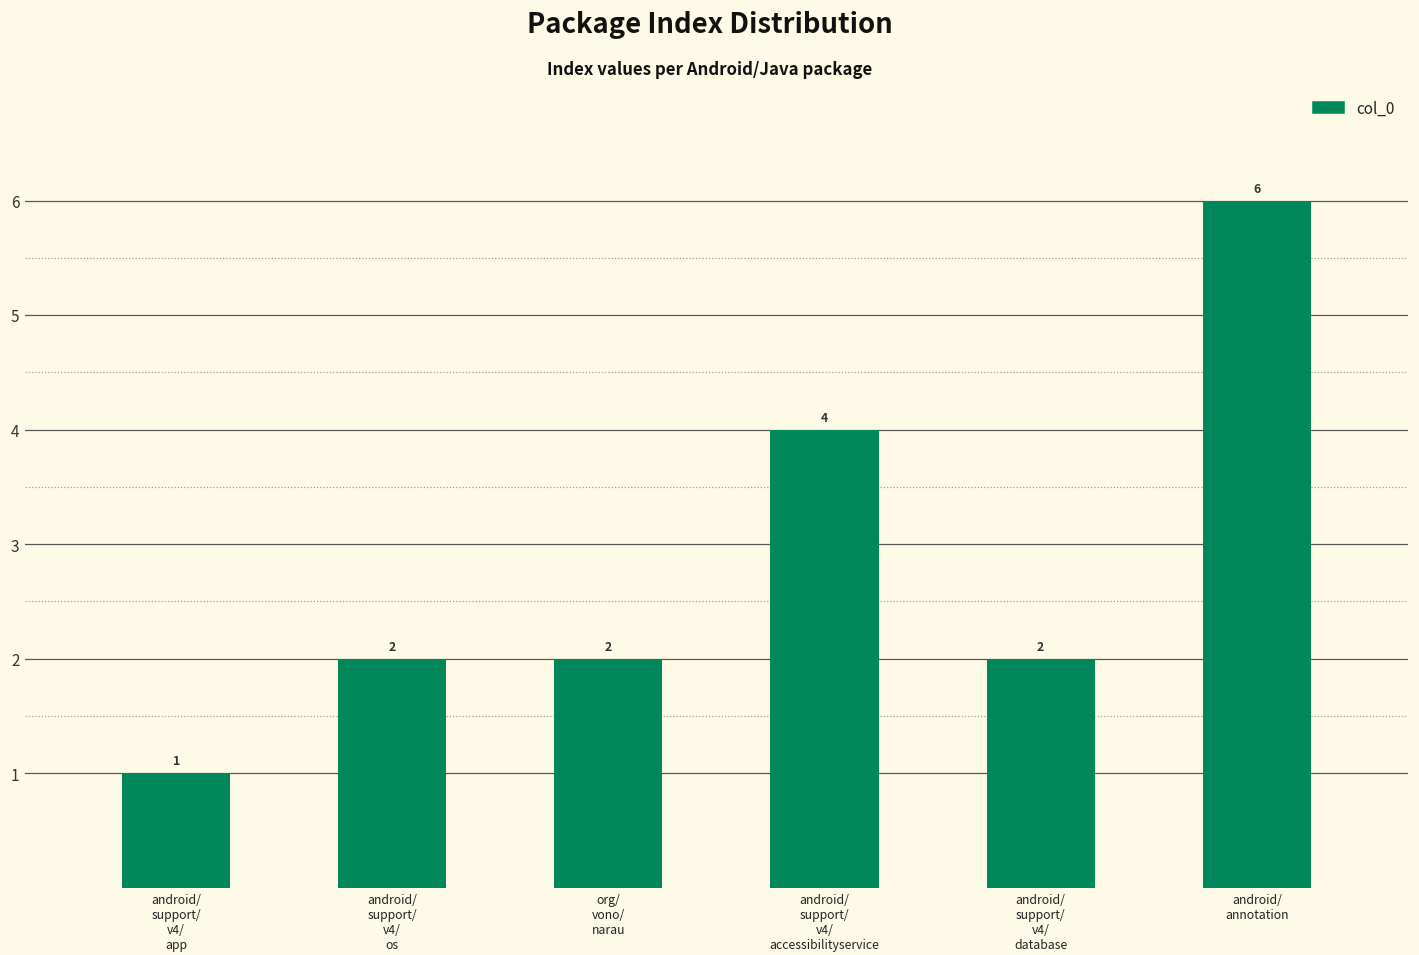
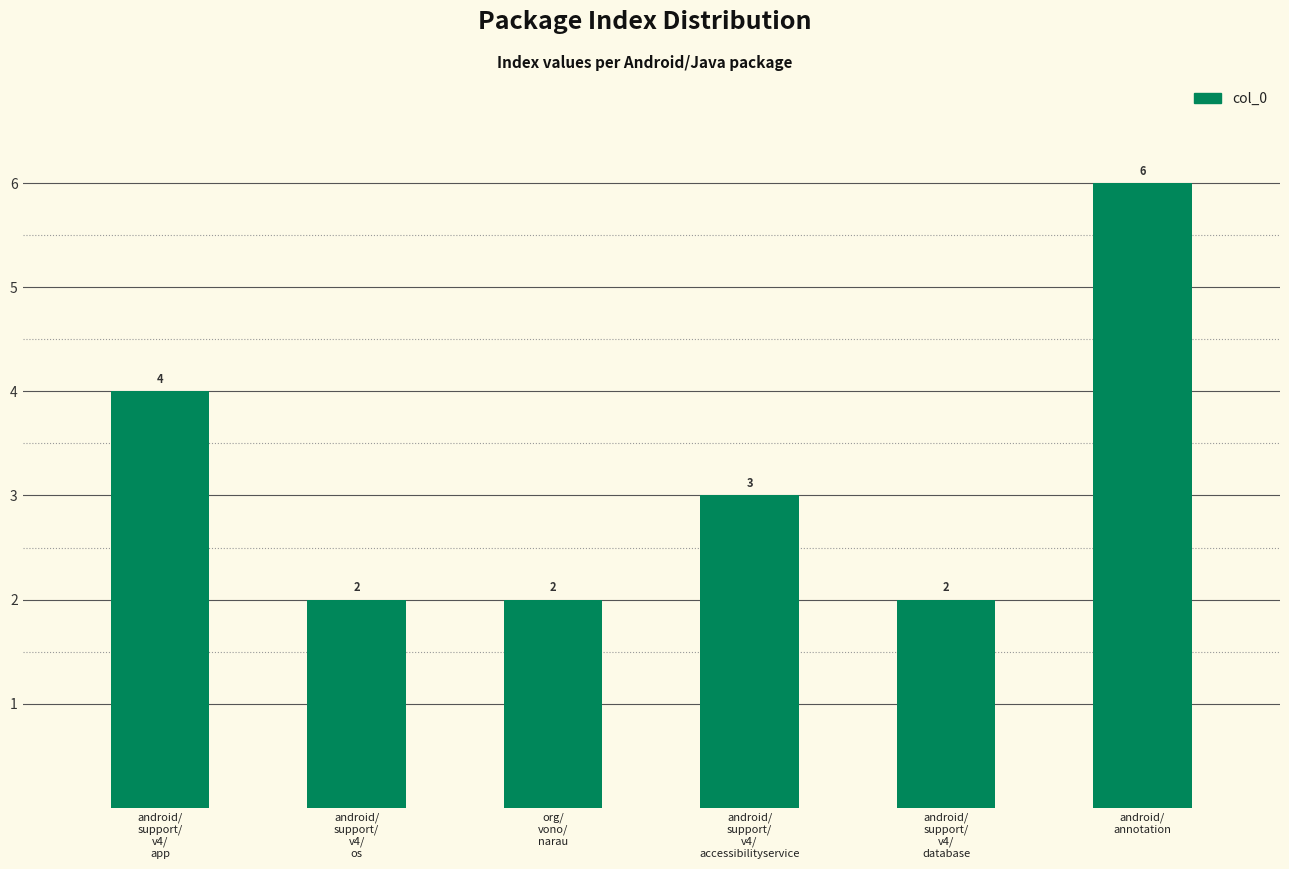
android/ support/ v4/ app: 1 -> 4
android/ support/ v4/ accessibilityservice: 4 -> 3
